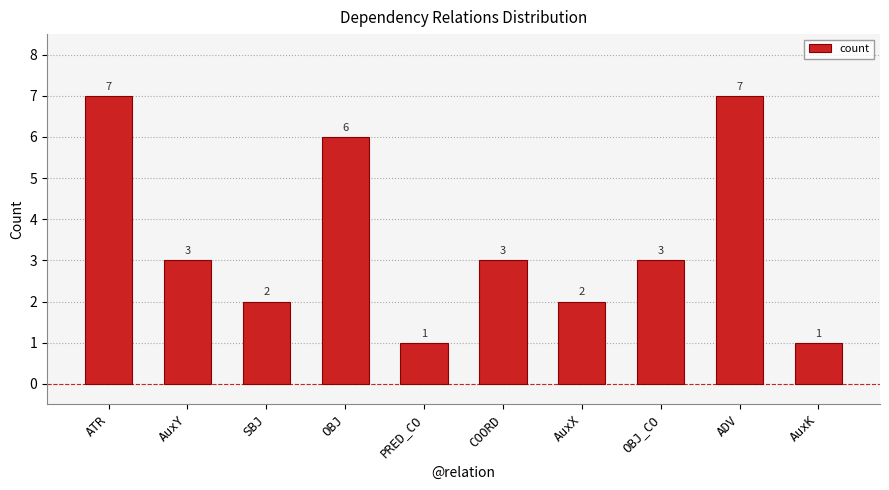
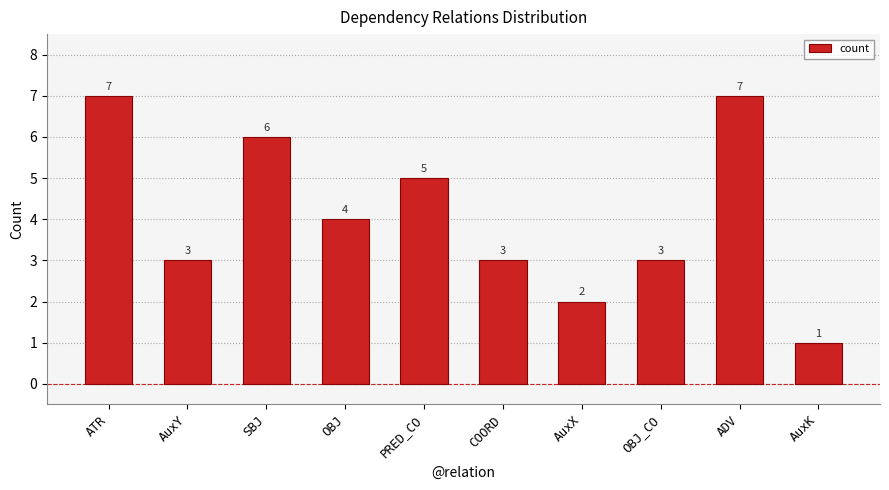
SBJ: 2 -> 6
OBJ: 6 -> 4
PRED_CO: 1 -> 5
